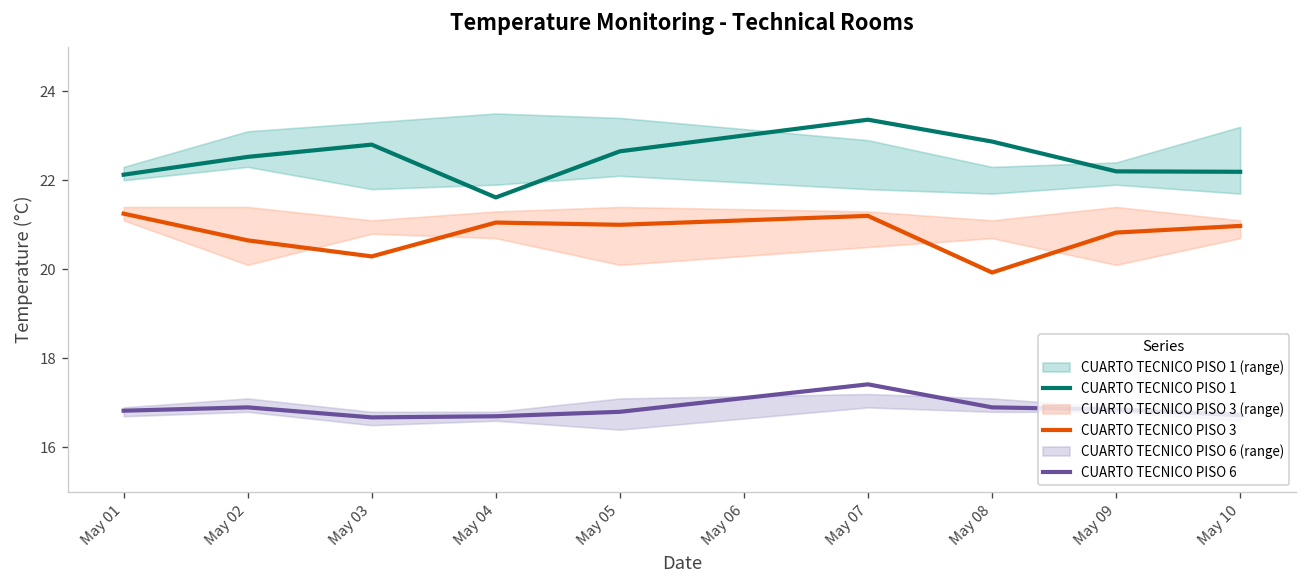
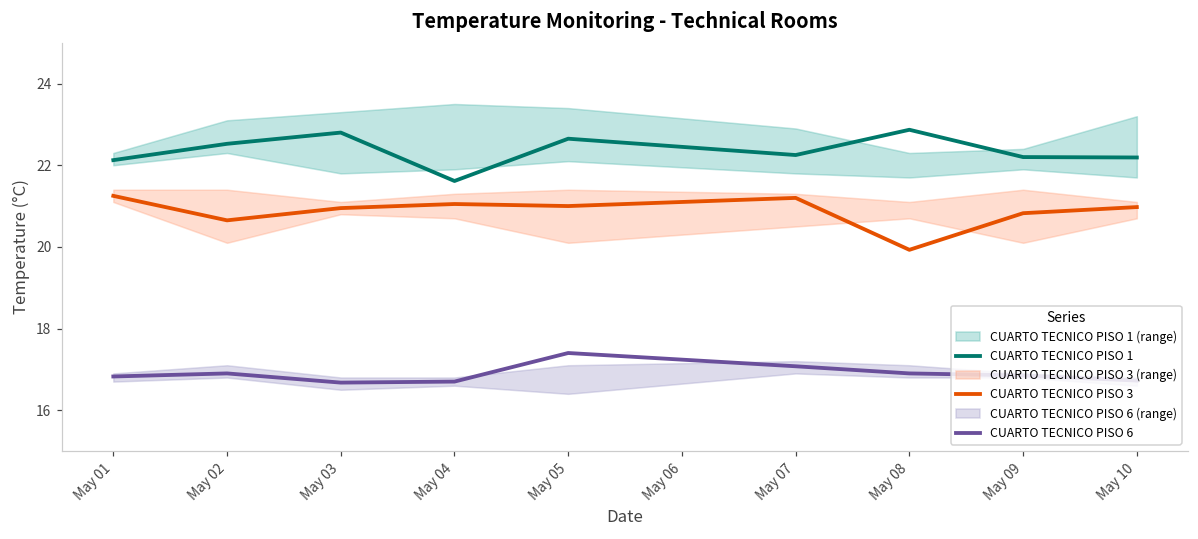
CUARTO TECNICO PISO 3, May 03: 20.3 -> 21.0
CUARTO TECNICO PISO 6, May 05: 16.8 -> 17.4
CUARTO TECNICO PISO 1, May 07: 23.4 -> 22.3
CUARTO TECNICO PISO 6, May 07: 17.4 -> 17.1
